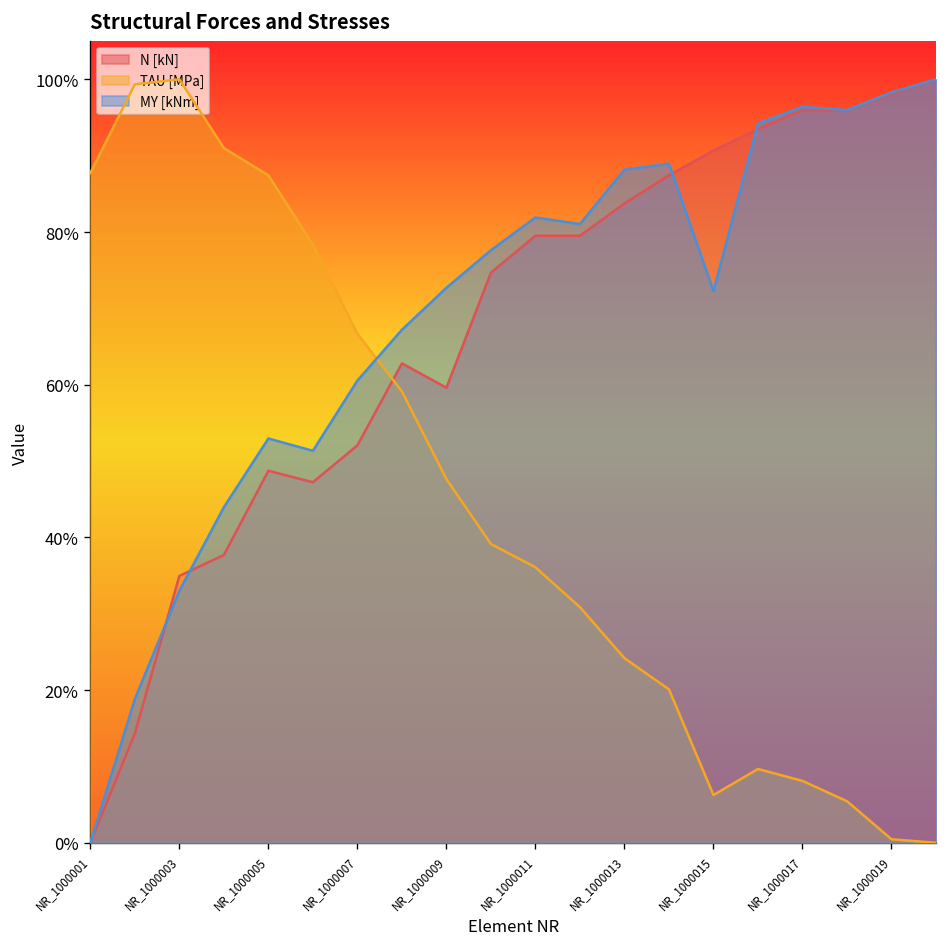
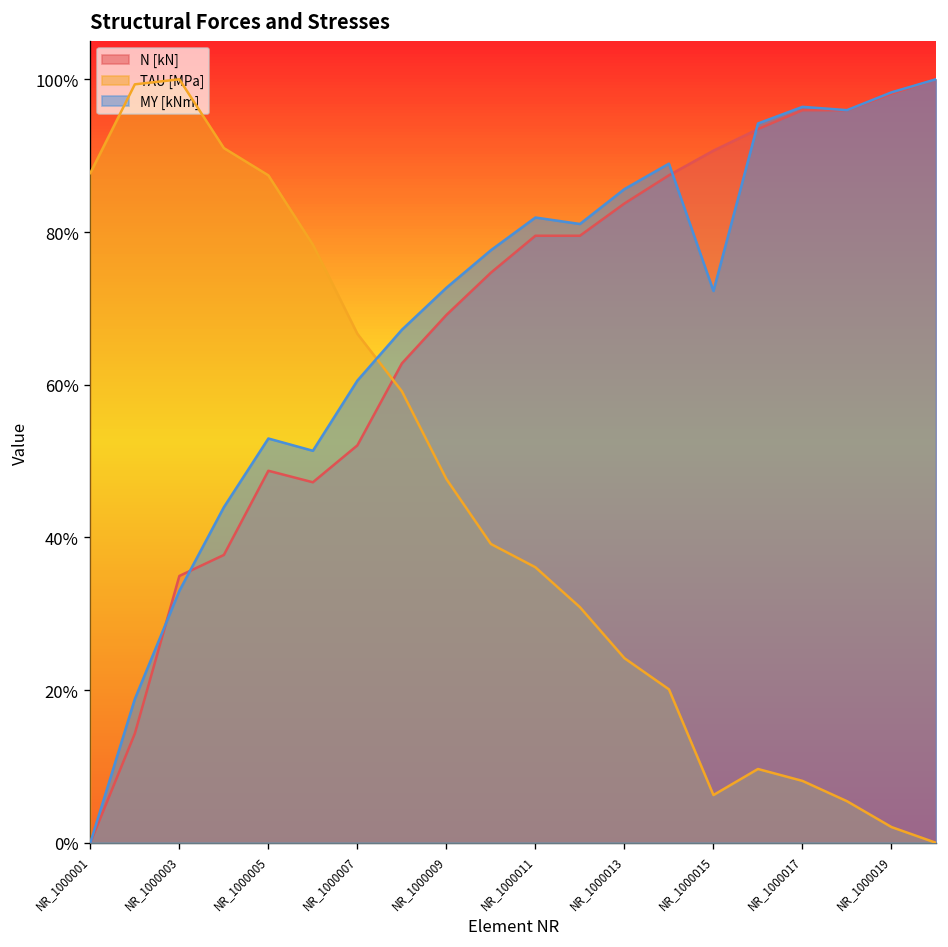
N [kN], NR_1000009: 60% -> 69%
MY [kNm], NR_1000013: 88% -> 86%
TAU [MPa], NR_1000019: 0% -> 2%
